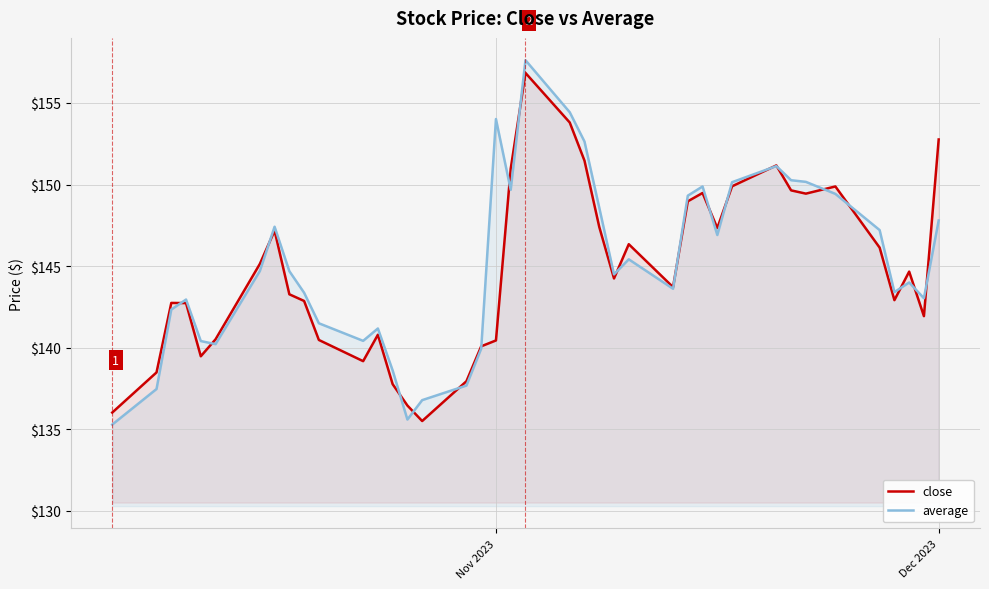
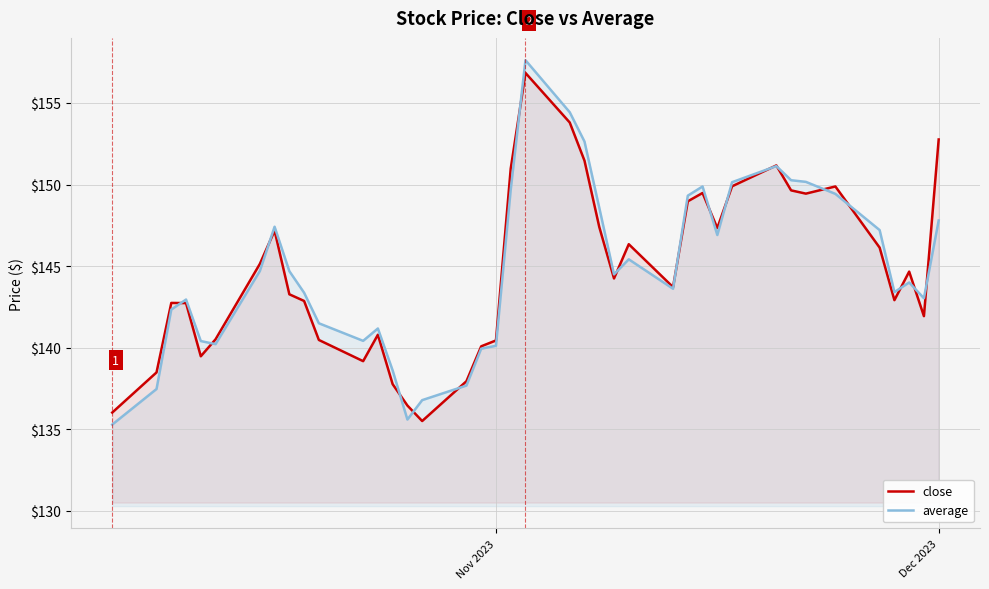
average, Nov 2023: $154.0 -> $140.1
